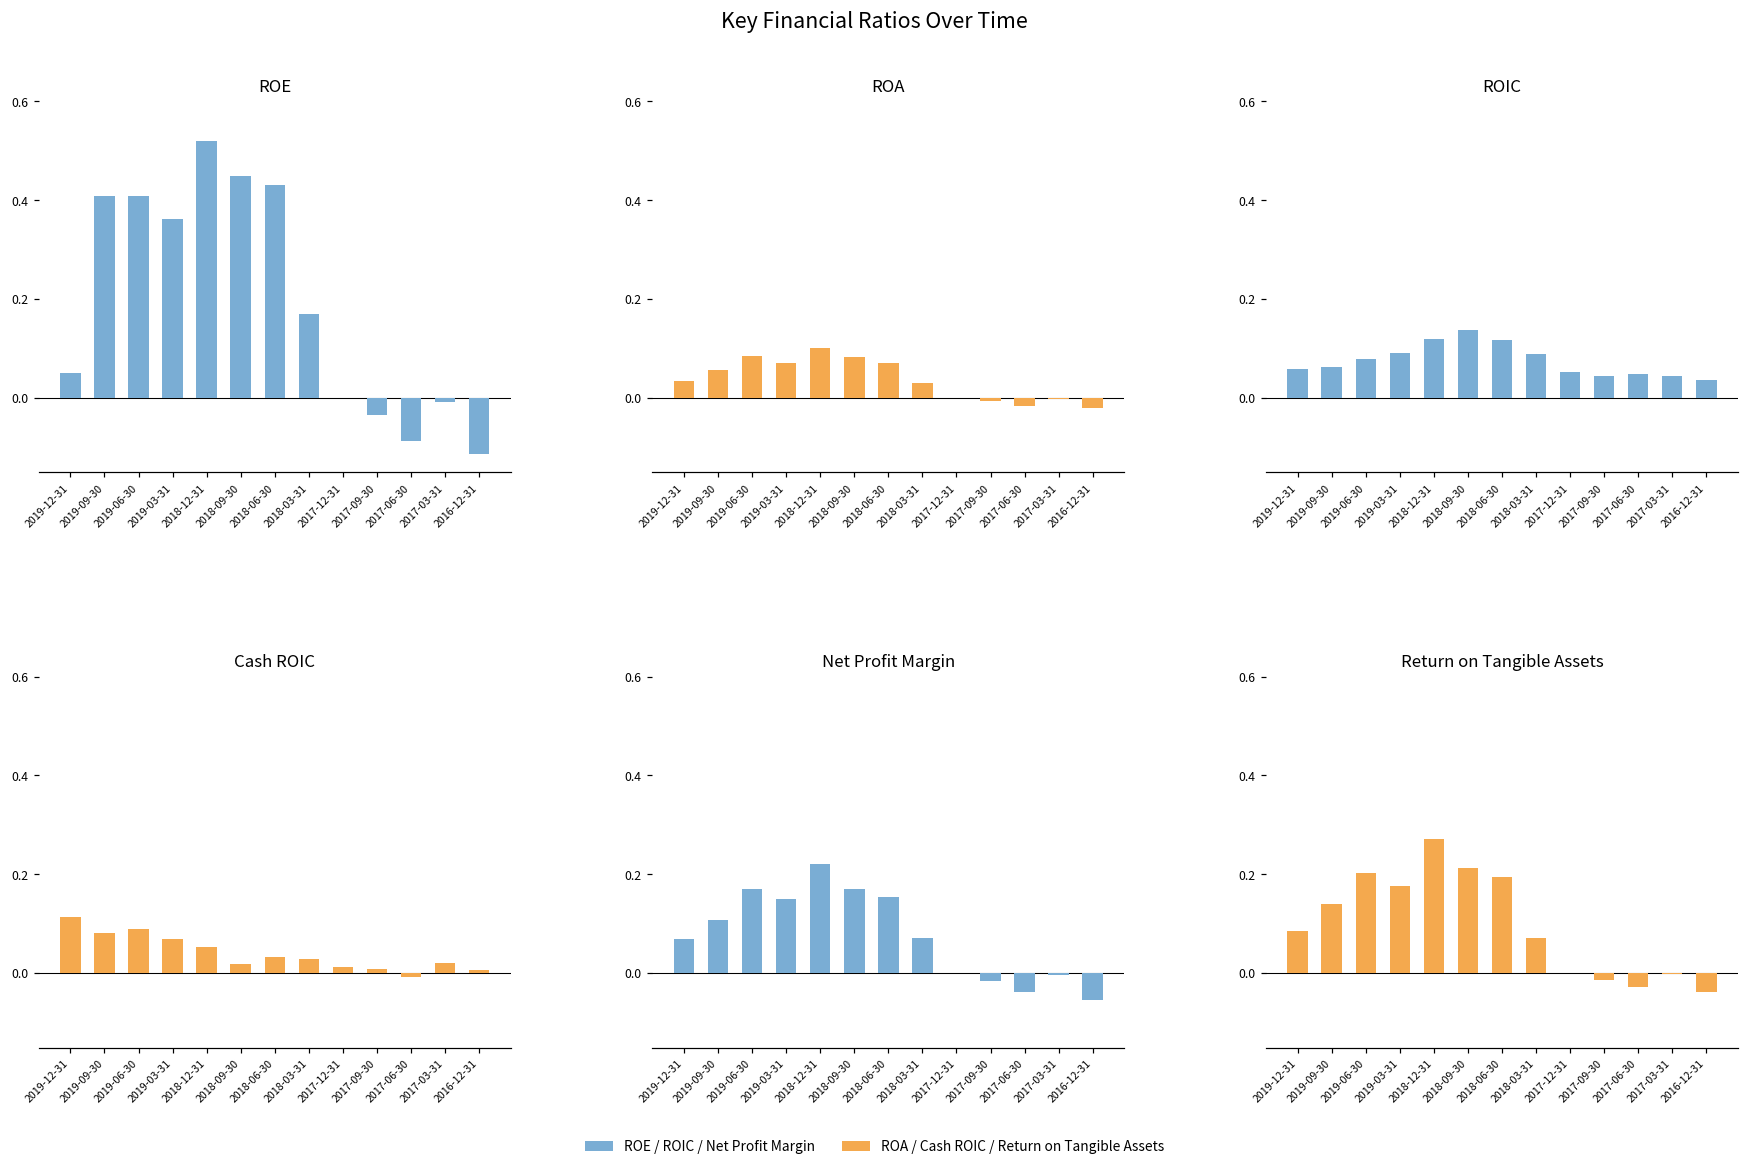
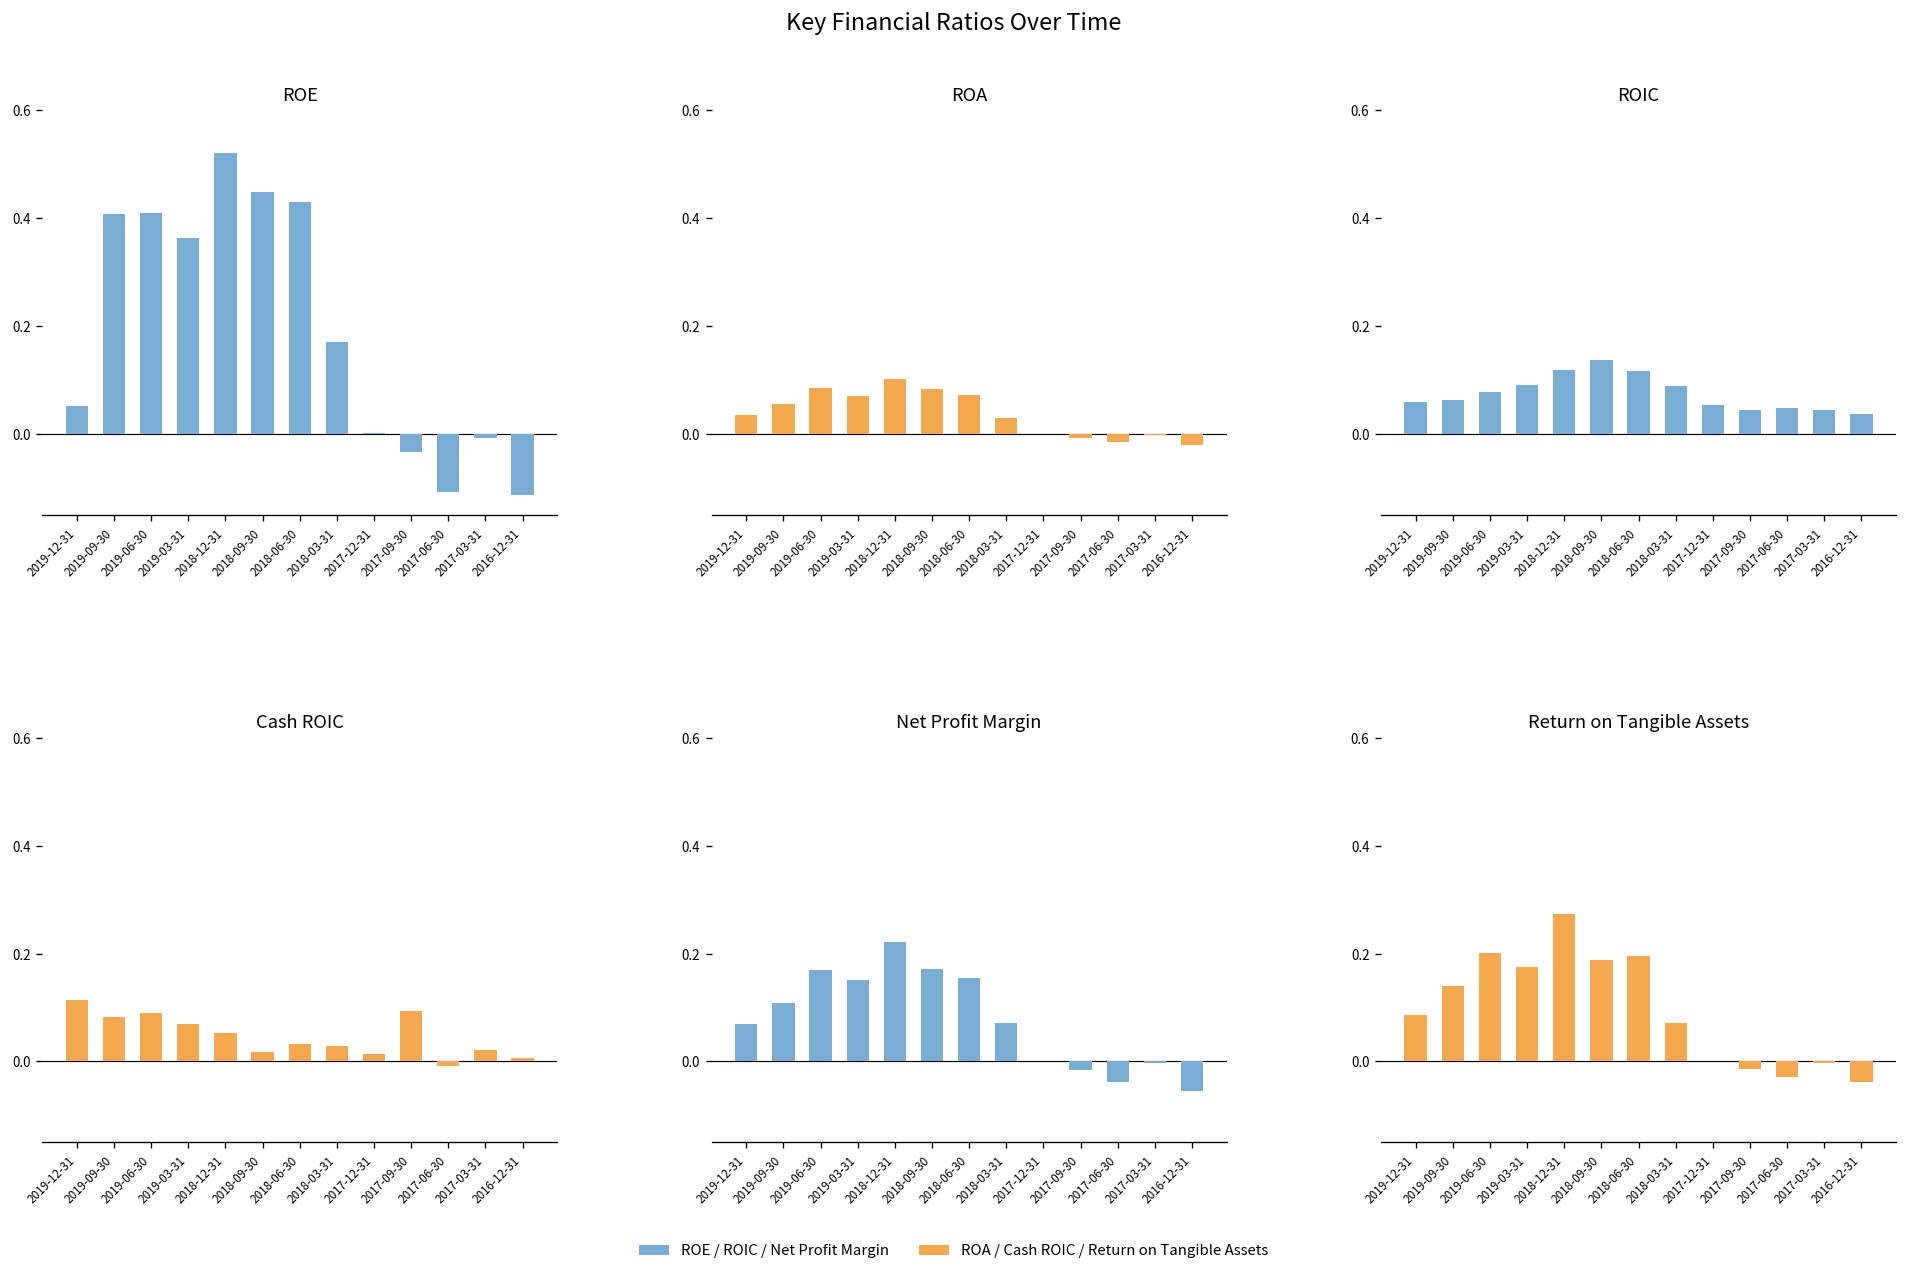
ROE, 2017-06-30: -0.09 -> -0.11
Cash ROIC, 2017-09-30: 0.01 -> 0.09
Return on Tangible Assets, 2018-09-30: 0.21 -> 0.19
